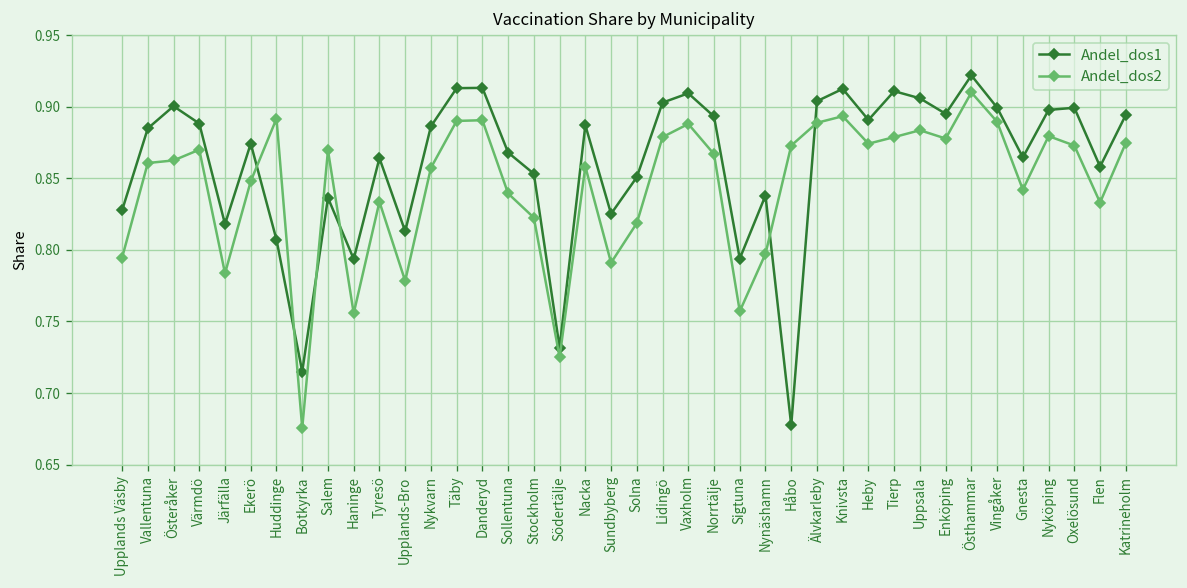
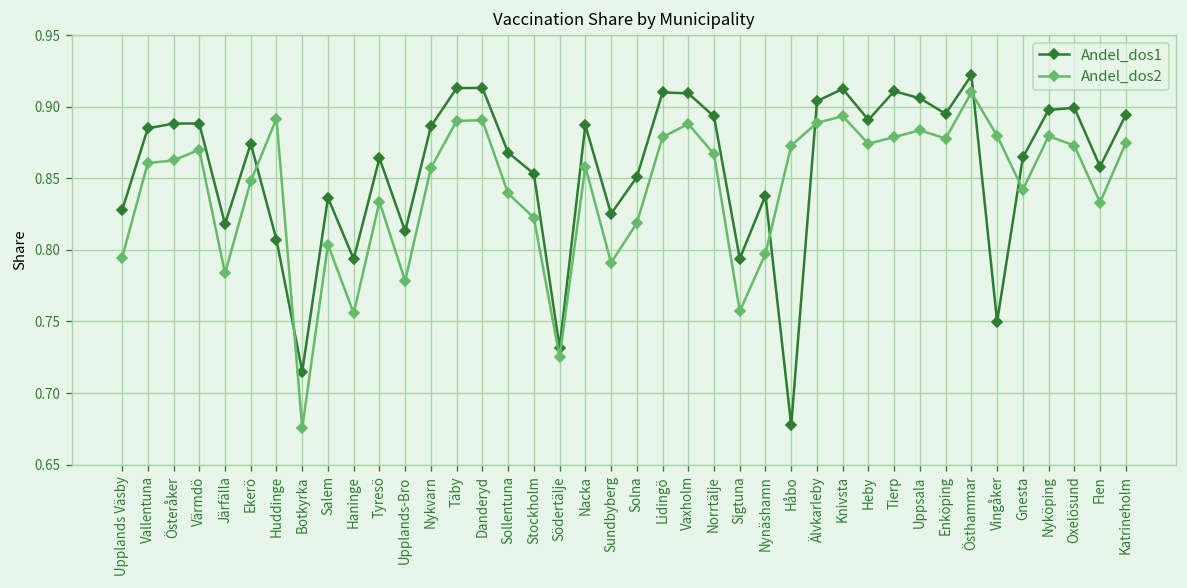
Andel_dos1, Österåker: 0.900 -> 0.888
Andel_dos2, Salem: 0.870 -> 0.804
Andel_dos1, Lidingö: 0.903 -> 0.910
Andel_dos1, Vingåker: 0.899 -> 0.750
Andel_dos2, Vingåker: 0.890 -> 0.880
